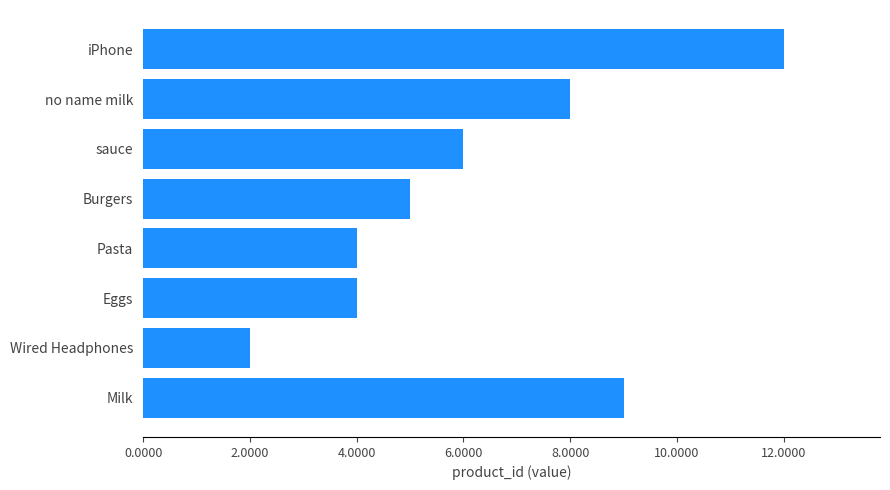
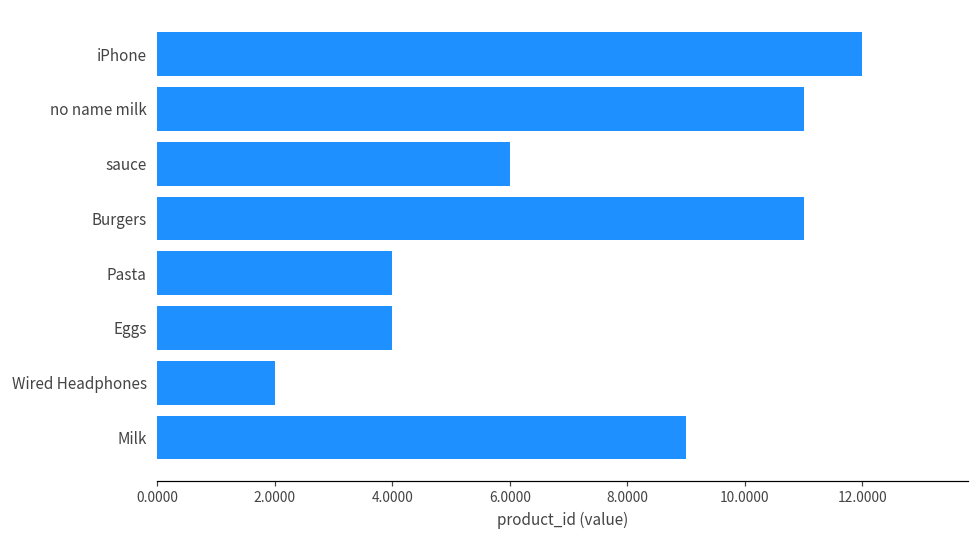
no name milk: 8 -> 11
Burgers: 5 -> 11
